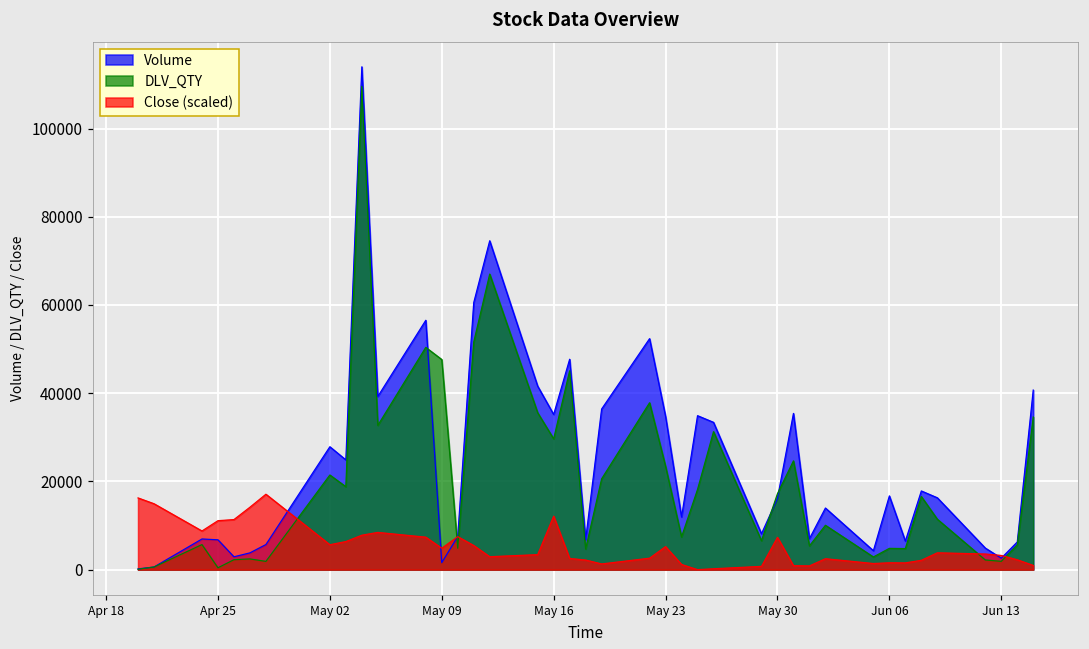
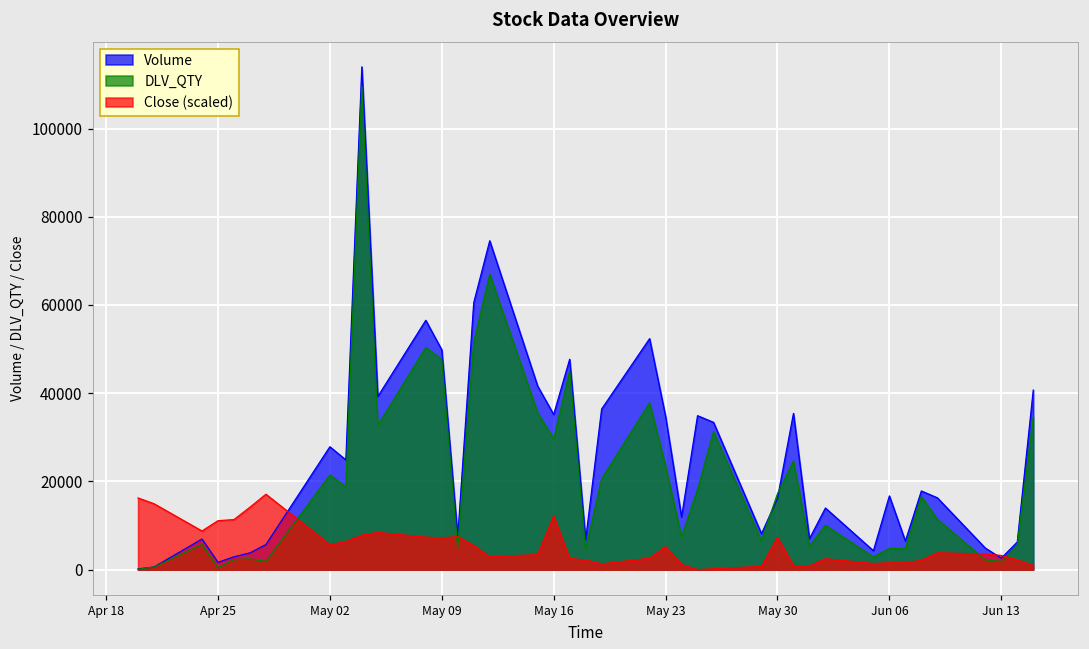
Volume, Apr 25: 7000 -> 2000
Volume, May 09: 2000 -> 50000
Close (scaled), May 09: 5000 -> 7000
